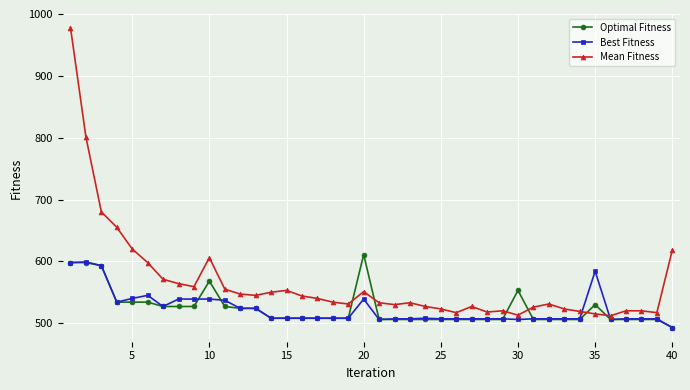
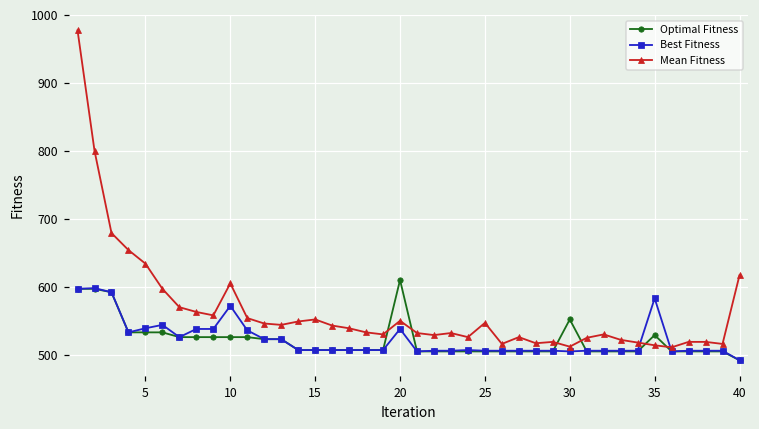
Mean Fitness, 5: 620 -> 640
Optimal Fitness, 10: 570 -> 530
Best Fitness, 10: 540 -> 570
Mean Fitness, 25: 520 -> 550
